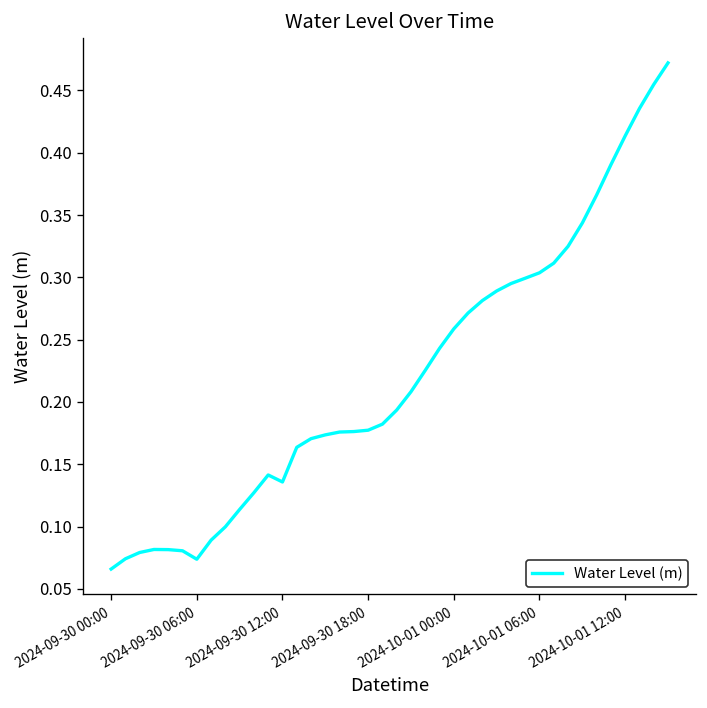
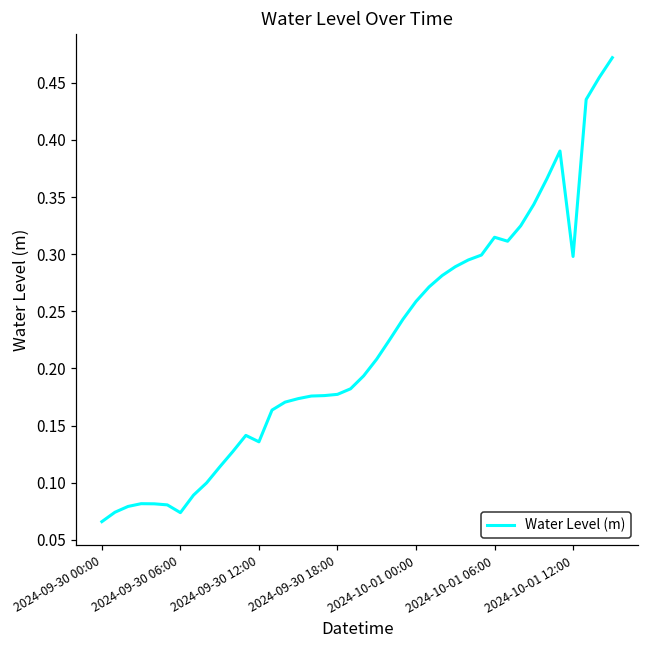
2024-10-01 06:00: 0.304 -> 0.315
2024-10-01 12:00: 0.413 -> 0.298
